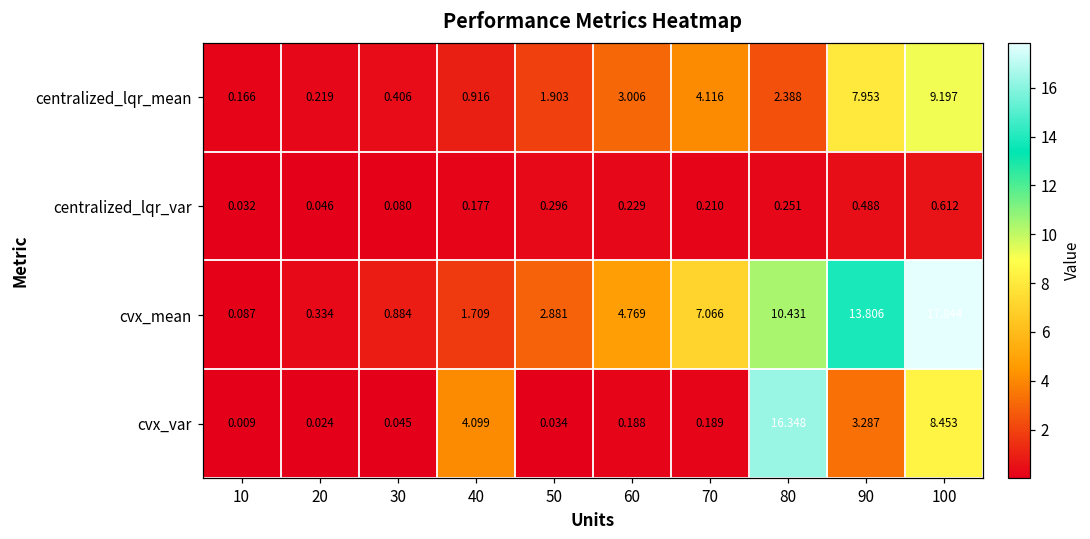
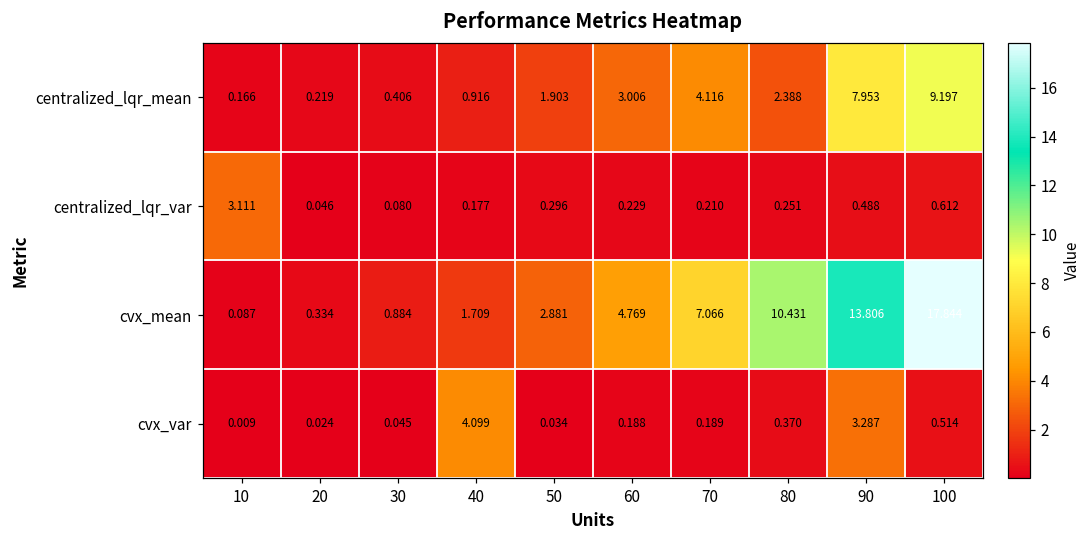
centralized_lqr_var, 10: 0.032 -> 3.111
cvx_var, 80: 16.348 -> 0.370
cvx_var, 100: 8.453 -> 0.514
